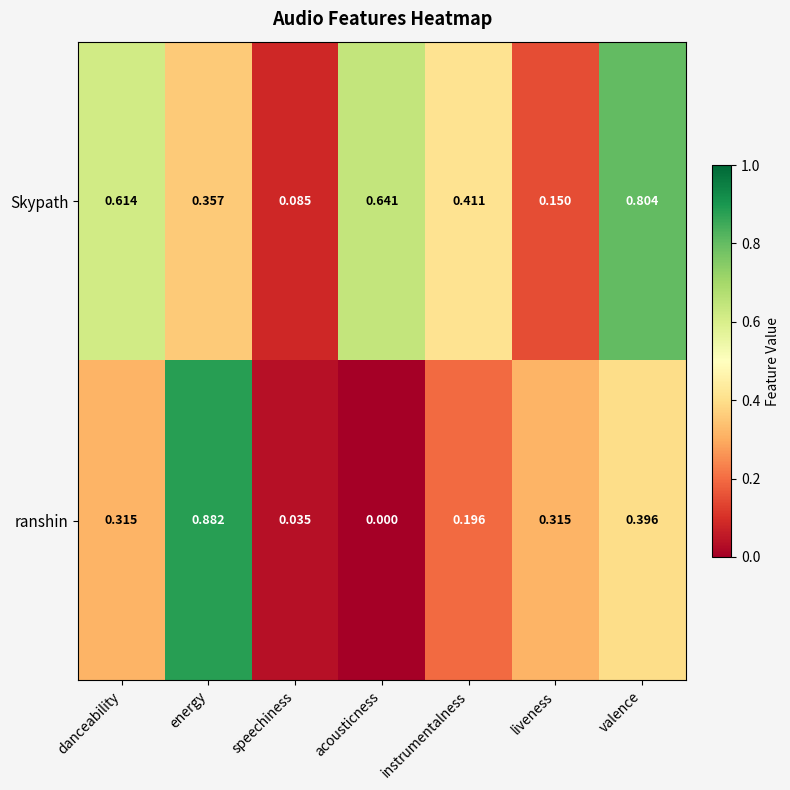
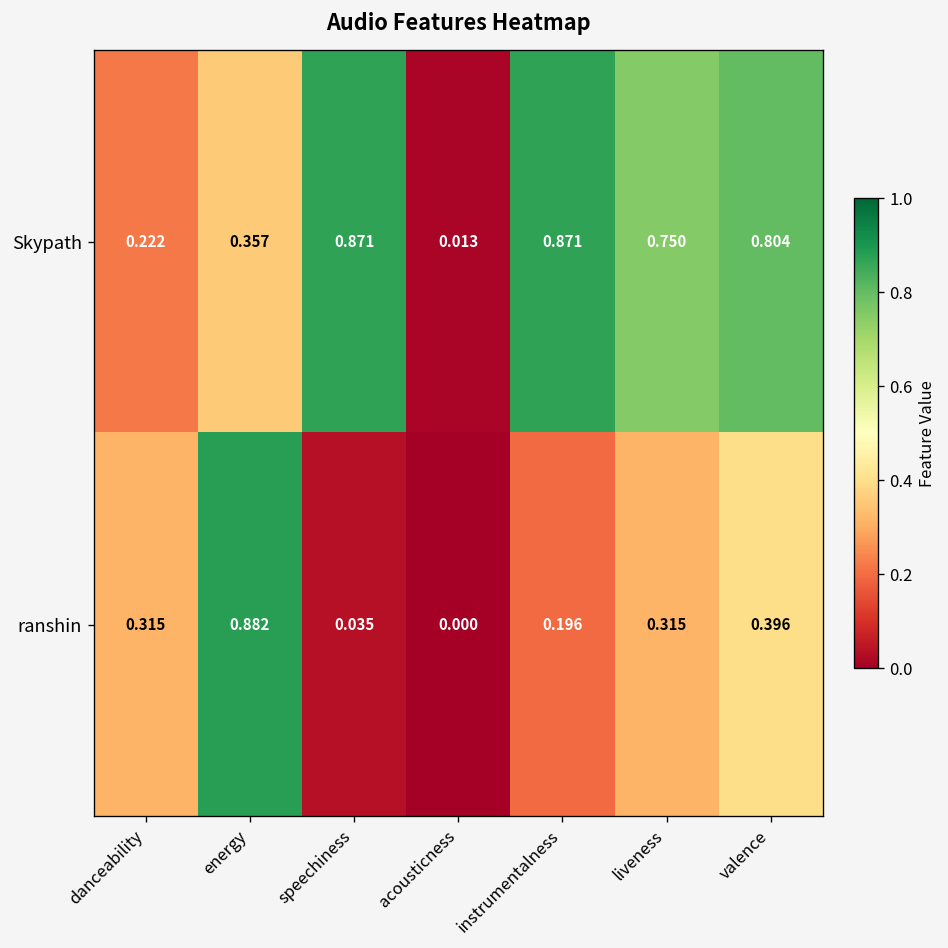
Skypath, danceability: 0.614 -> 0.222
Skypath, speechiness: 0.085 -> 0.871
Skypath, acousticness: 0.641 -> 0.013
Skypath, instrumentalness: 0.411 -> 0.871
Skypath, liveness: 0.150 -> 0.750
